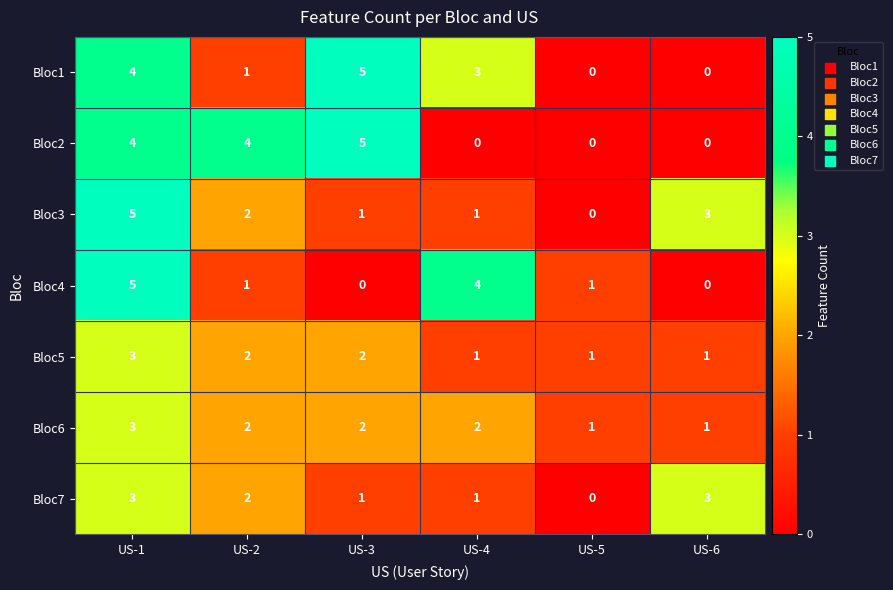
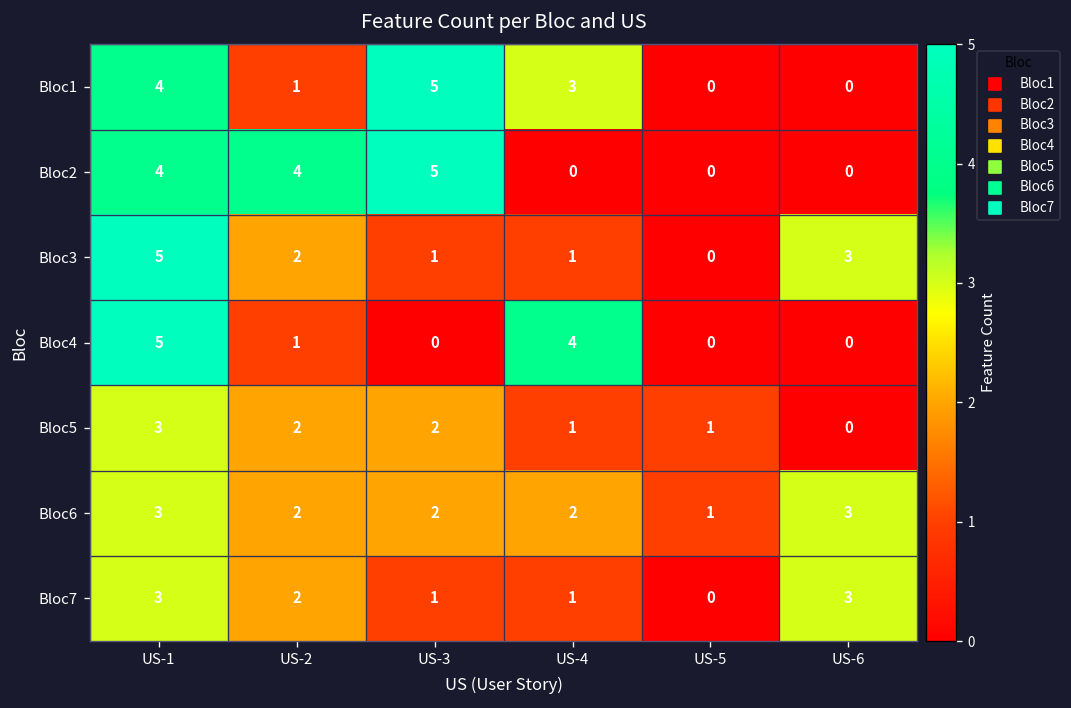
Bloc4, US-5: 1 -> 0
Bloc5, US-6: 1 -> 0
Bloc6, US-6: 1 -> 3
